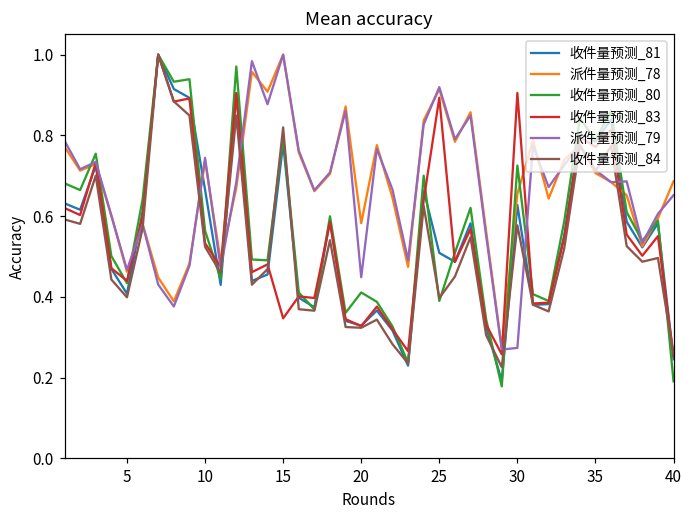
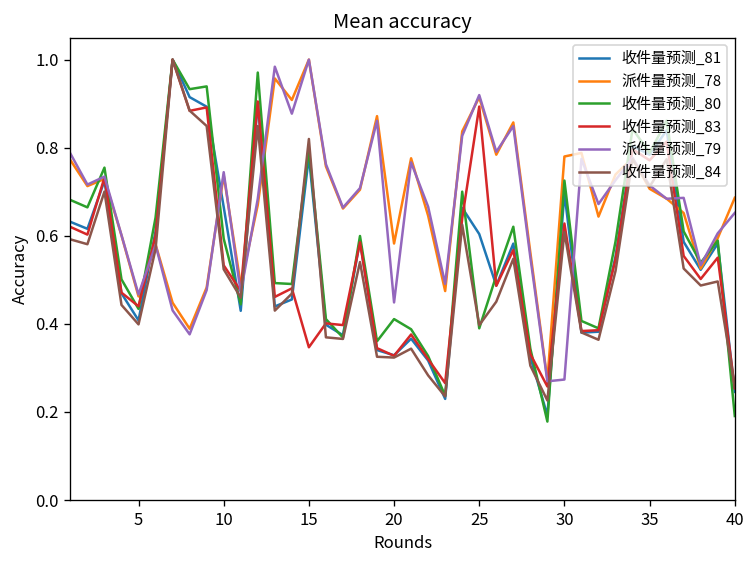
收件量预测_80, 10: 0.56 -> 0.59
收件量预测_81, 25: 0.51 -> 0.60
收件量预测_81, 30: 0.63 -> 0.70
派件量预测_78, 30: 0.66 -> 0.78
收件量预测_83, 30: 0.91 -> 0.63
收件量预测_84, 30: 0.58 -> 0.61
